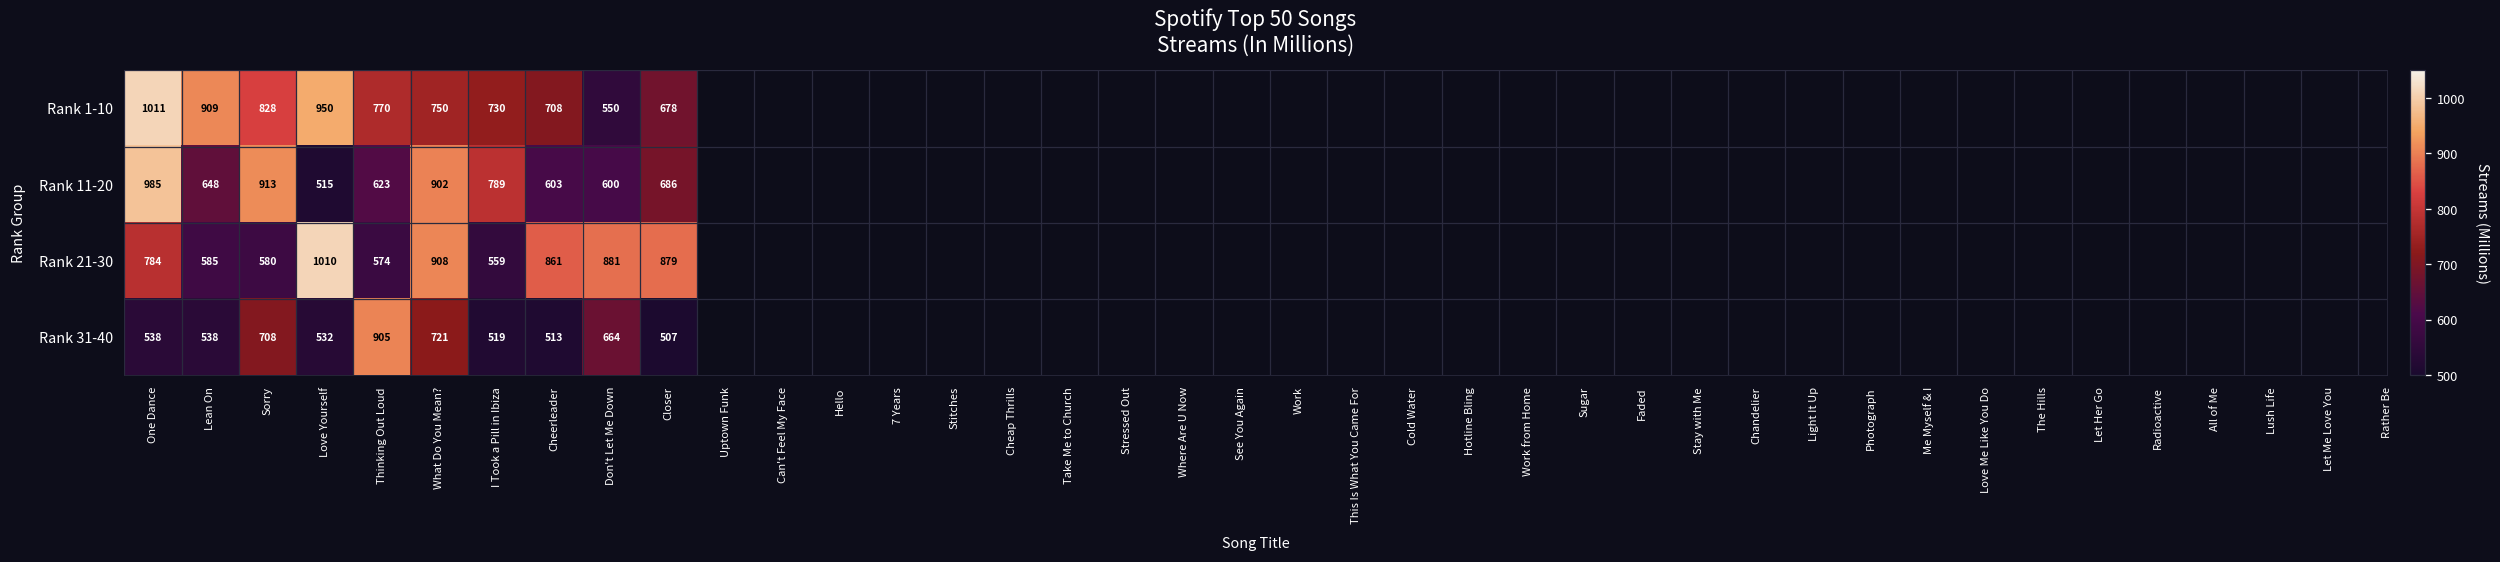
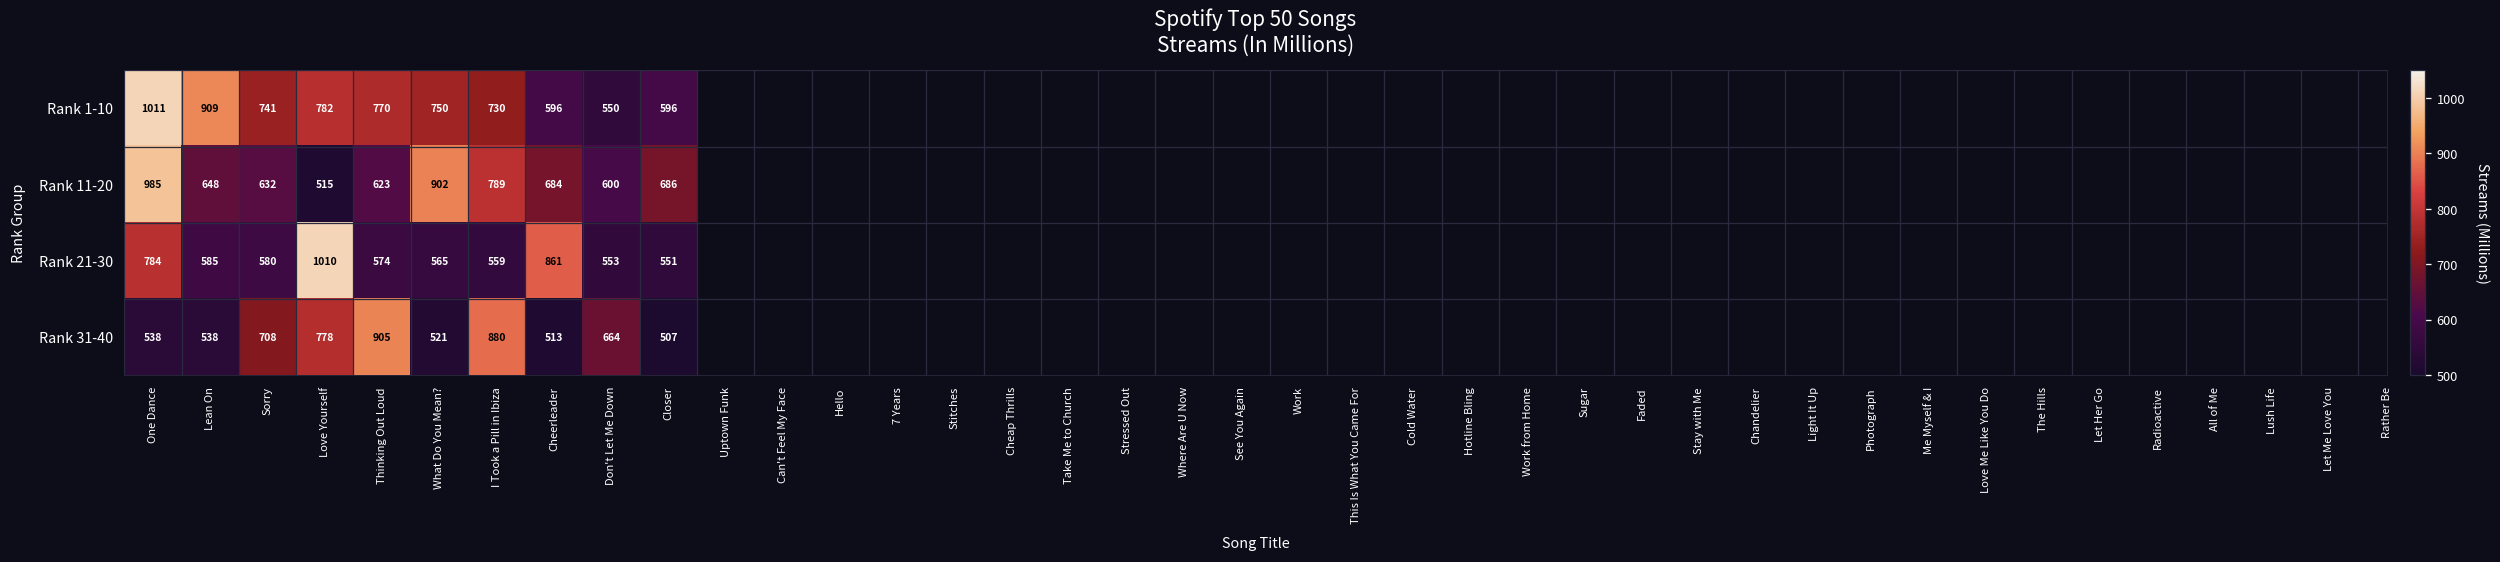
Rank 1-10, Sorry: 828 -> 741
Rank 1-10, Love Yourself: 950 -> 782
Rank 1-10, Cheerleader: 708 -> 596
Rank 1-10, Closer: 678 -> 596
Rank 11-20, Sorry: 913 -> 632
Rank 11-20, Cheerleader: 603 -> 684
Rank 21-30, What Do You Mean?: 908 -> 565
Rank 21-30, Don't Let Me Down: 881 -> 553
Rank 21-30, Closer: 879 -> 551
Rank 31-40, Love Yourself: 532 -> 778
Rank 31-40, What Do You Mean?: 721 -> 521
Rank 31-40, I Took a Pill in Ibiza: 519 -> 880
